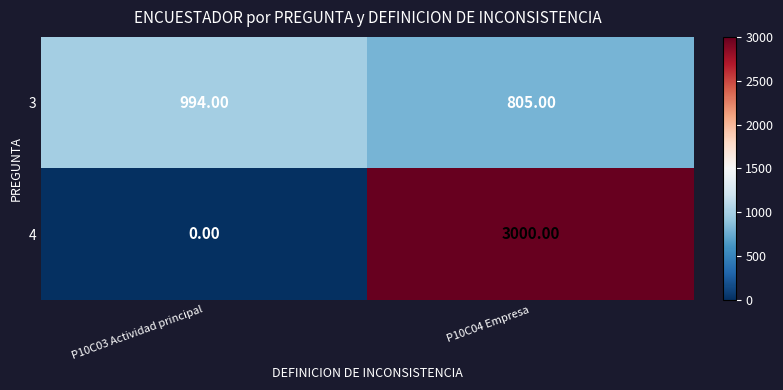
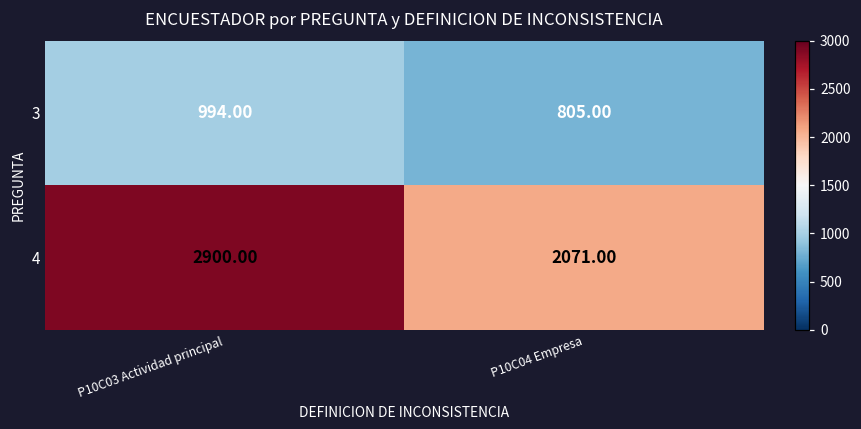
4, P10C03 Actividad principal: 0.00 -> 2900.00
4, P10C04 Empresa: 3000.00 -> 2071.00
